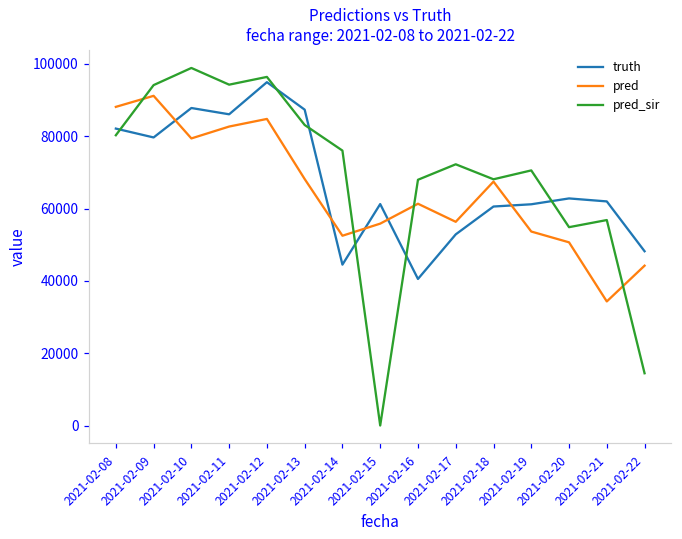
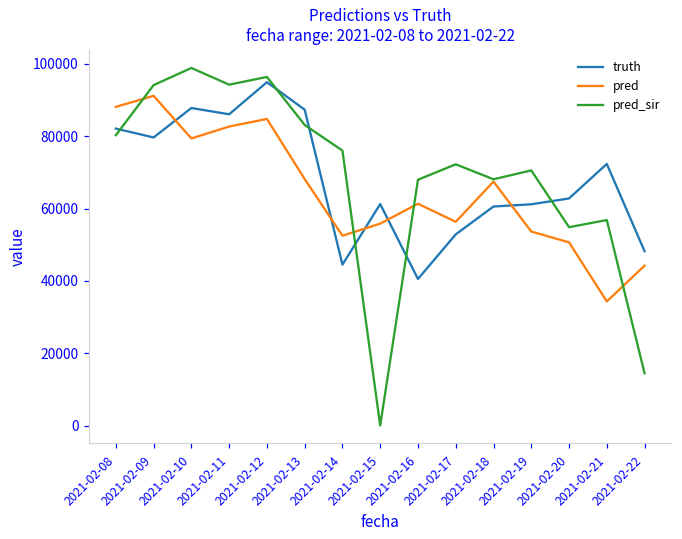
truth, 2021-02-21: 62000 -> 72000
